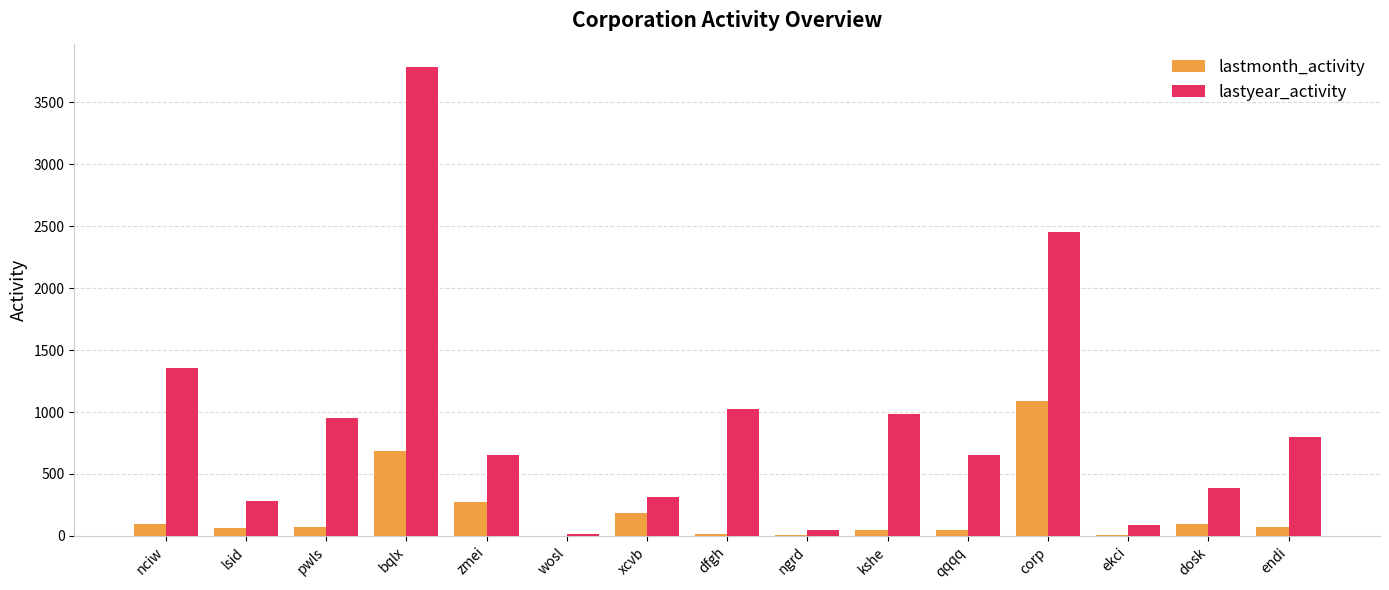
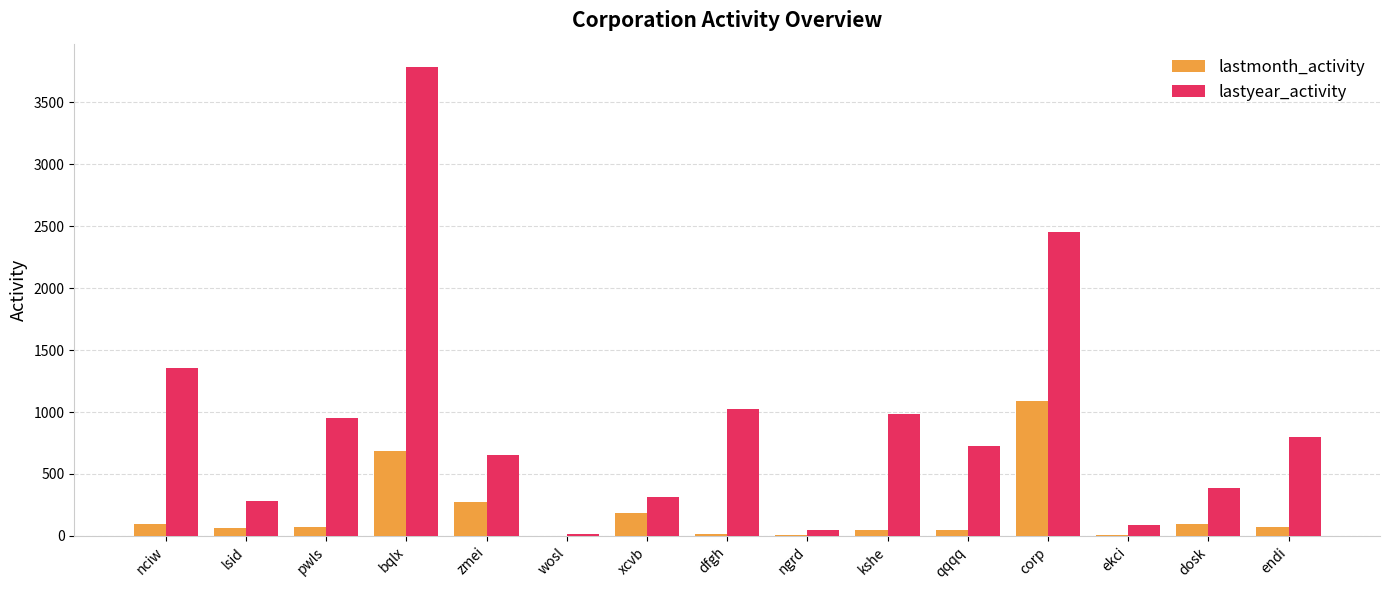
lastyear_activity, qqqq: 650 -> 720
